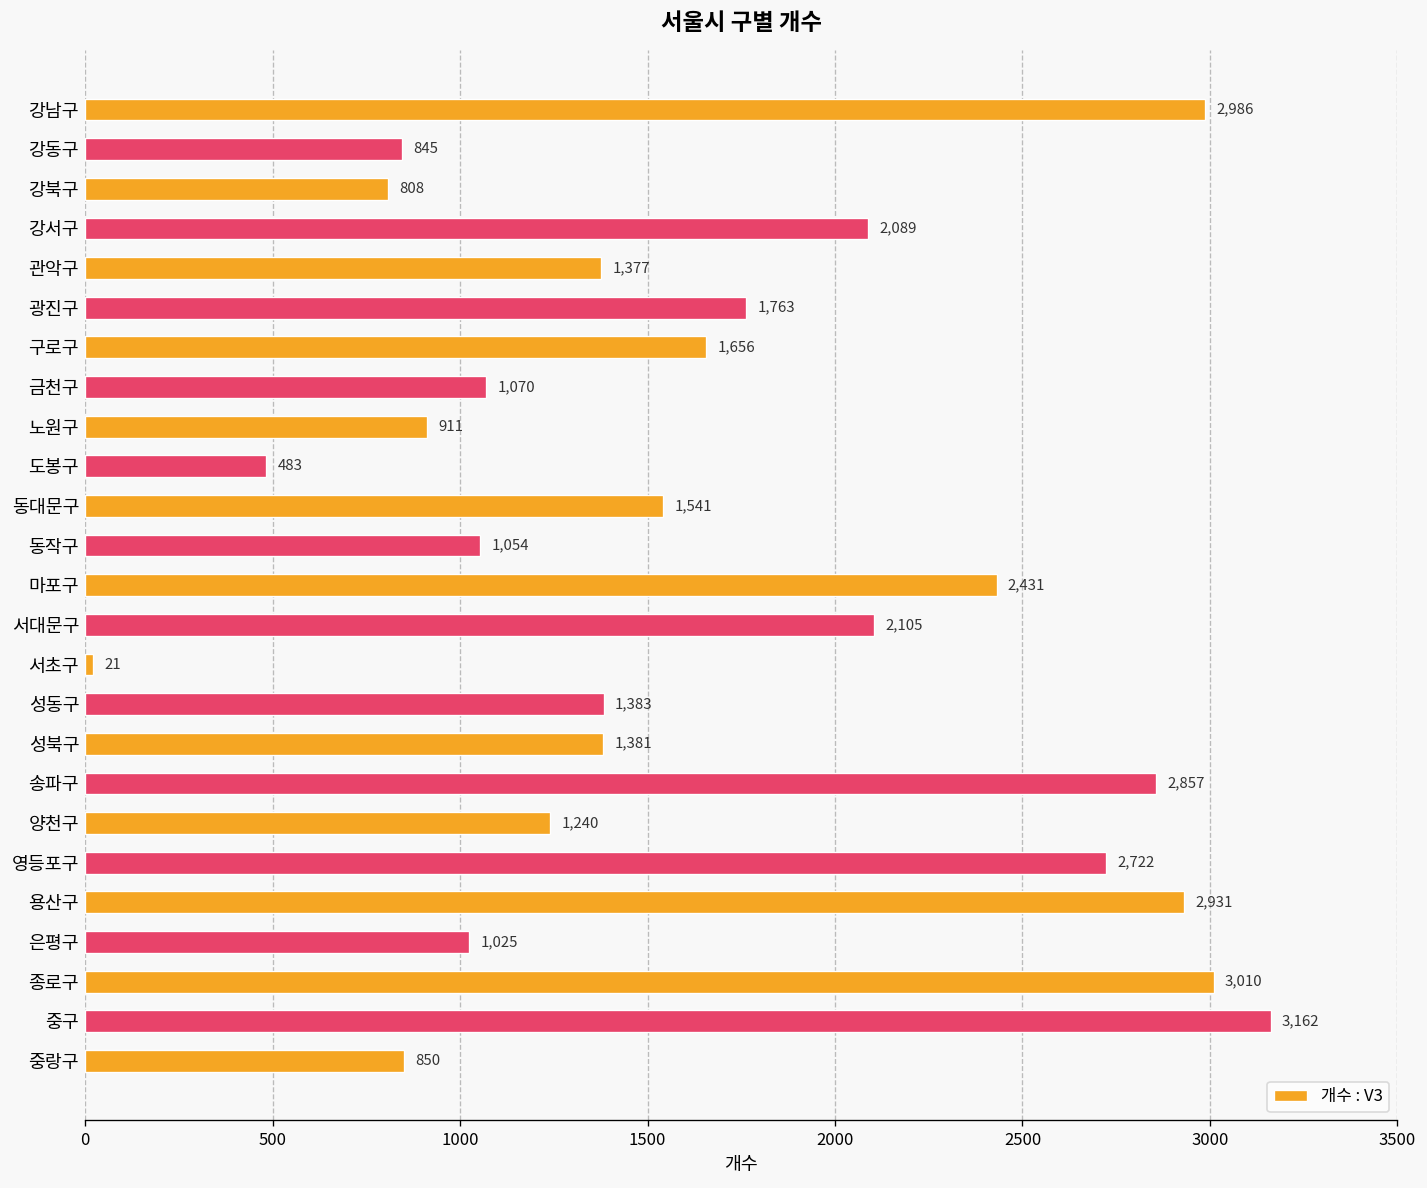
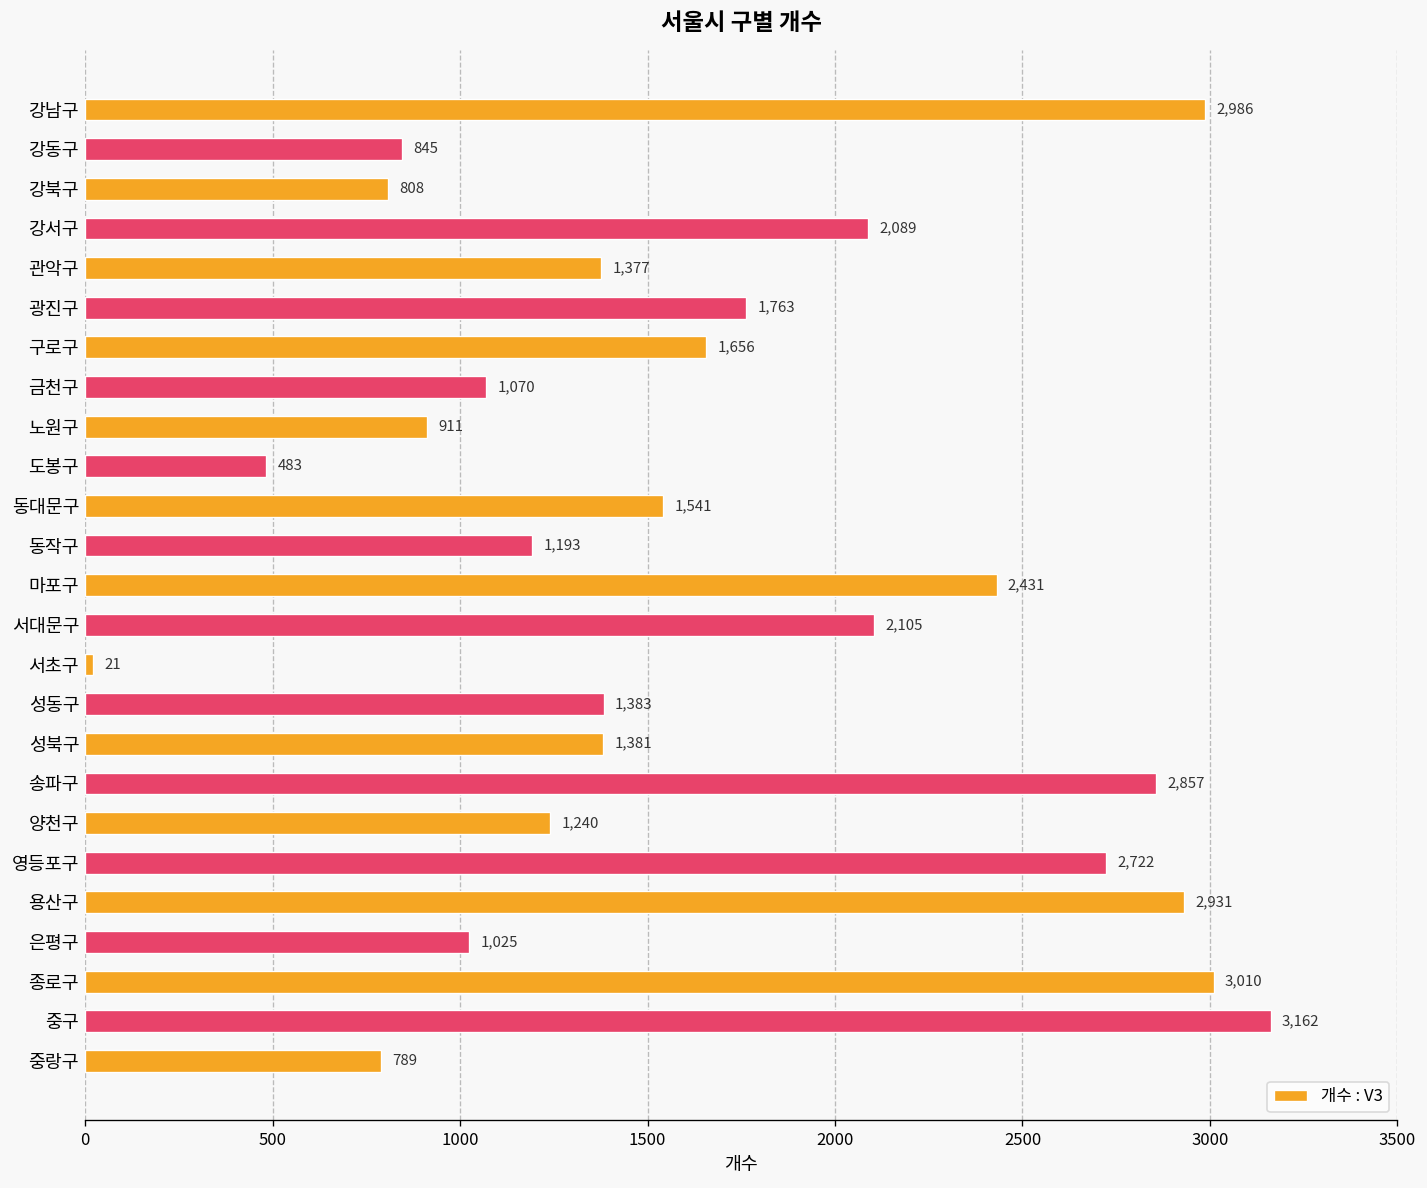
동작구: 1,054 -> 1,193
중랑구: 850 -> 789
